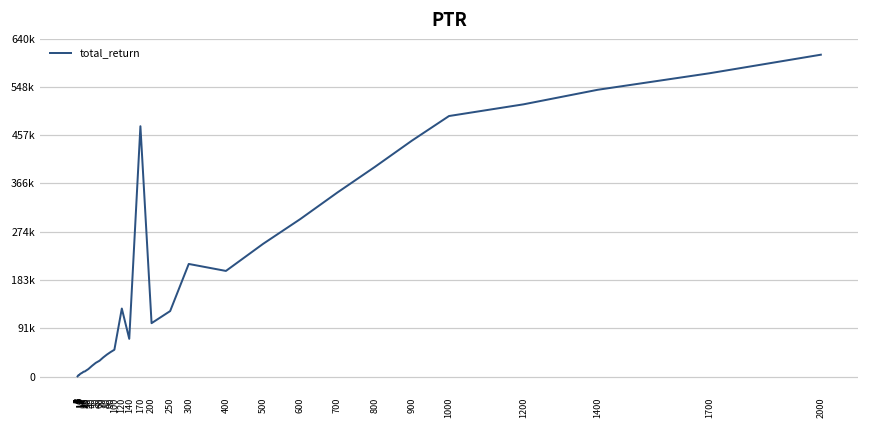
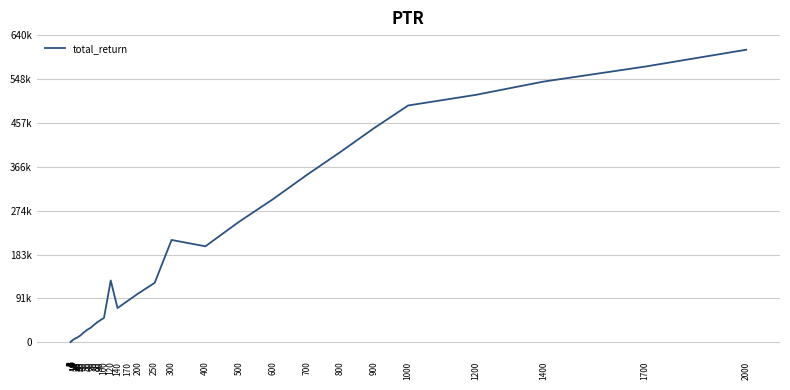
170: 470000 -> 90000
